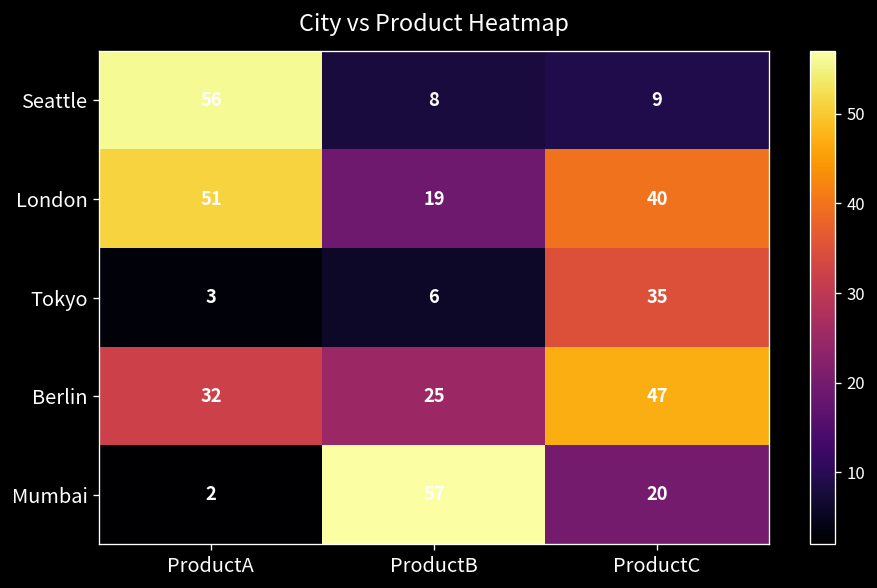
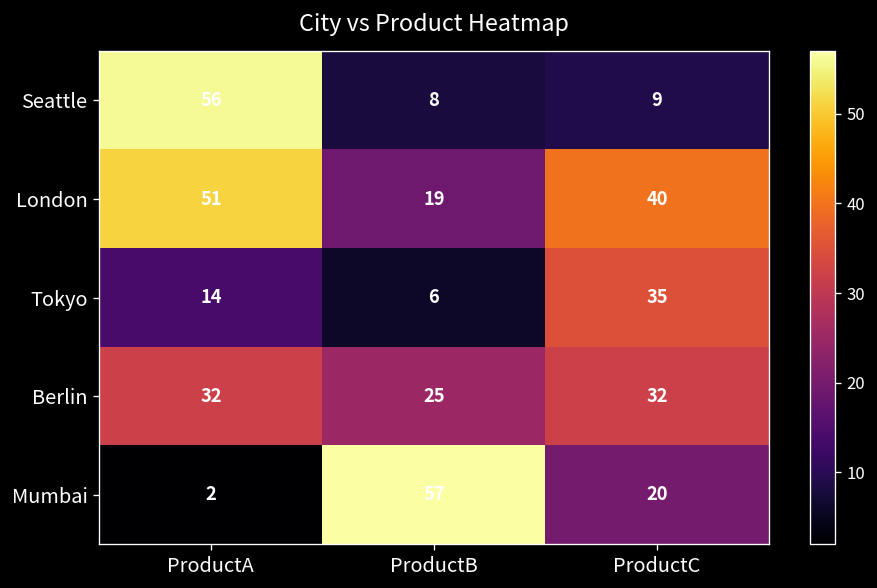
Tokyo, ProductA: 3 -> 14
Berlin, ProductC: 47 -> 32
